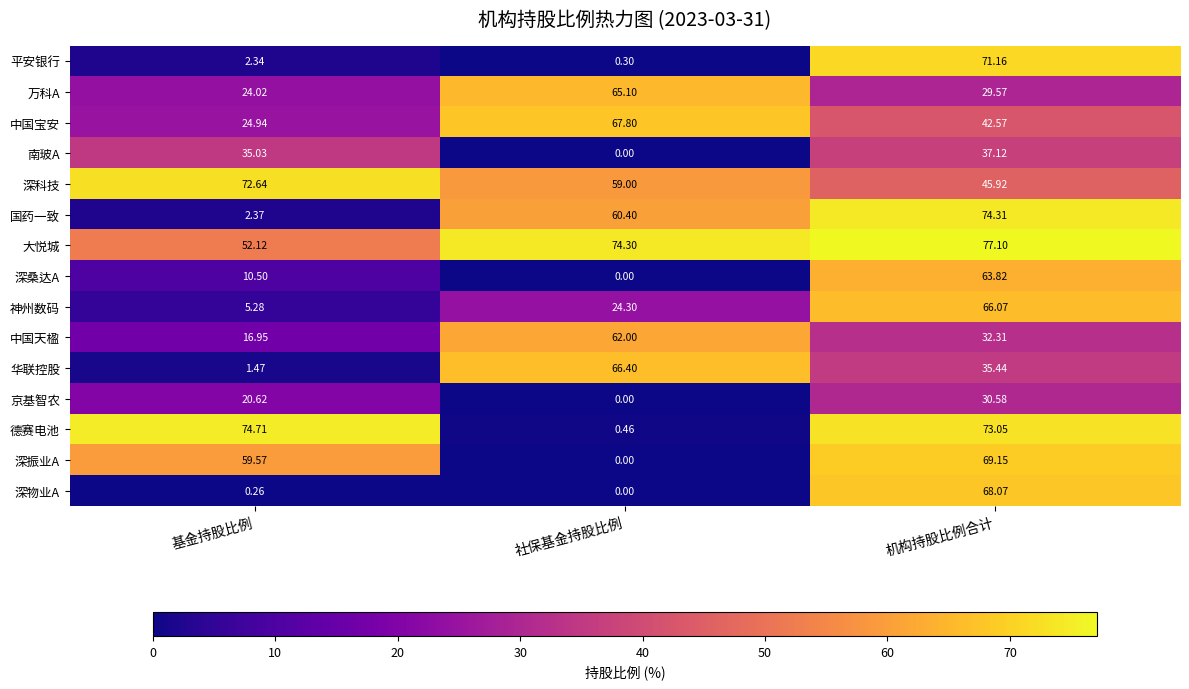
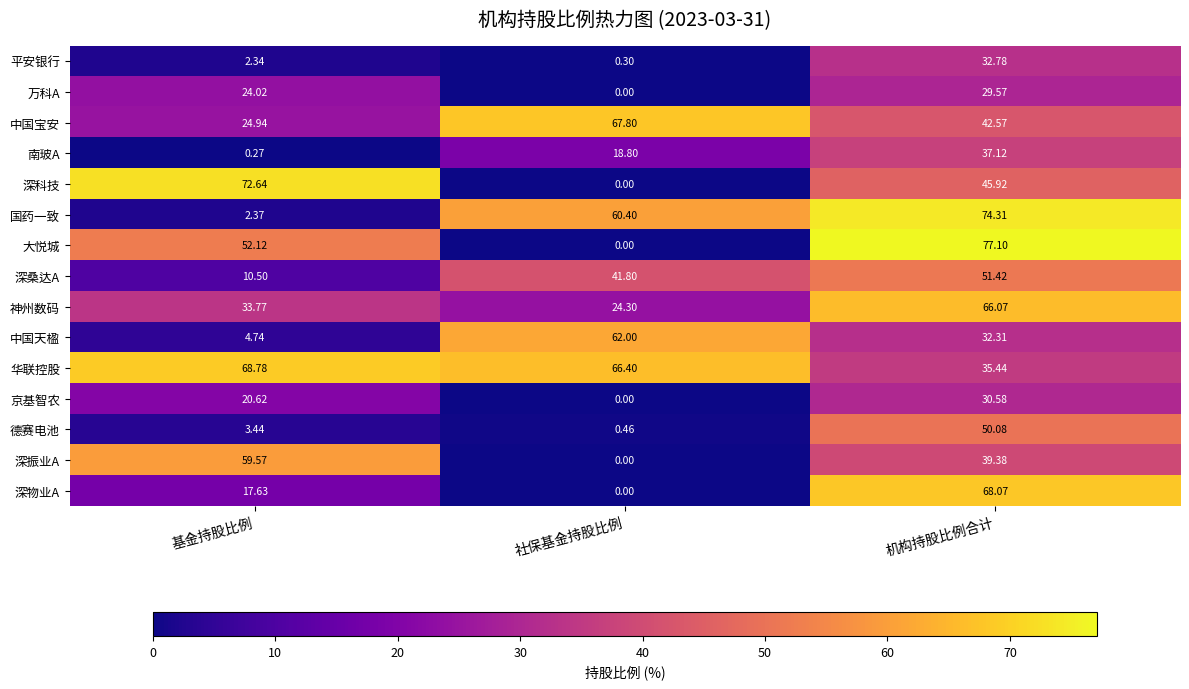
平安银行, 机构持股比例合计: 71.16 -> 32.78
万科A, 社保基金持股比例: 65.10 -> 0.00
南玻A, 基金持股比例: 35.03 -> 0.27
南玻A, 社保基金持股比例: 0.00 -> 18.80
深科技, 社保基金持股比例: 59.00 -> 0.00
大悦城, 社保基金持股比例: 74.30 -> 0.00
深桑达A, 社保基金持股比例: 0.00 -> 41.80
深桑达A, 机构持股比例合计: 63.82 -> 51.42
神州数码, 基金持股比例: 5.28 -> 33.77
中国天楹, 基金持股比例: 16.95 -> 4.74
华联控股, 基金持股比例: 1.47 -> 68.78
德赛电池, 基金持股比例: 74.71 -> 3.44
德赛电池, 机构持股比例合计: 73.05 -> 50.08
深振业A, 机构持股比例合计: 69.15 -> 39.38
深物业A, 基金持股比例: 0.26 -> 17.63
